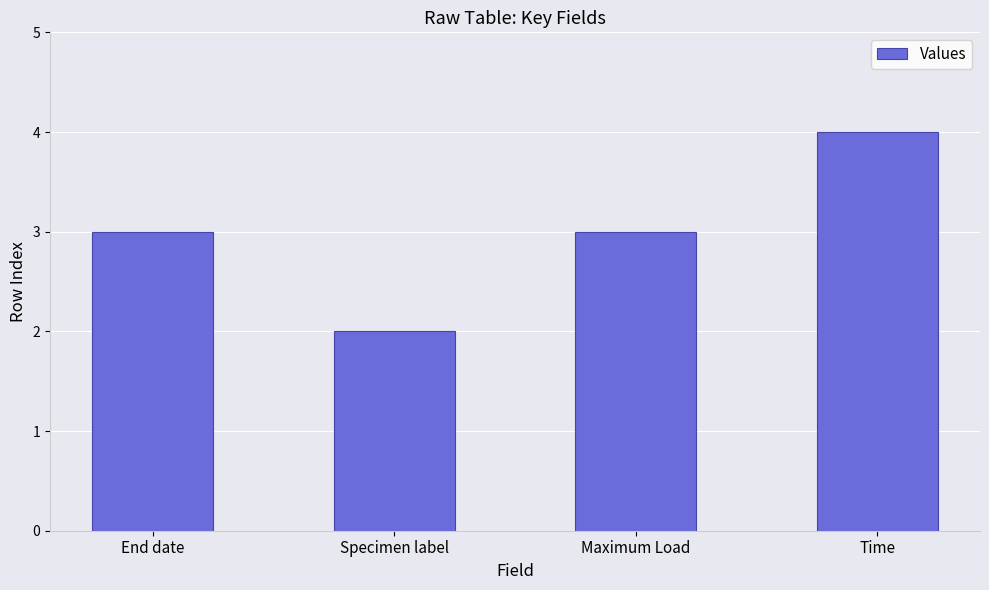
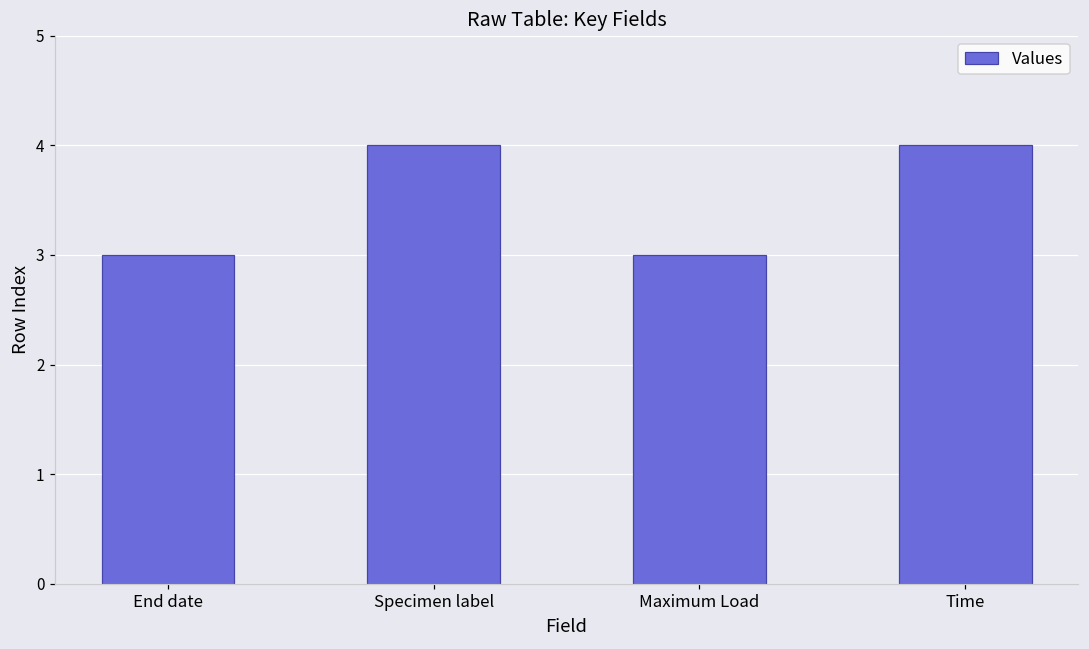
Specimen label: 2 -> 4
